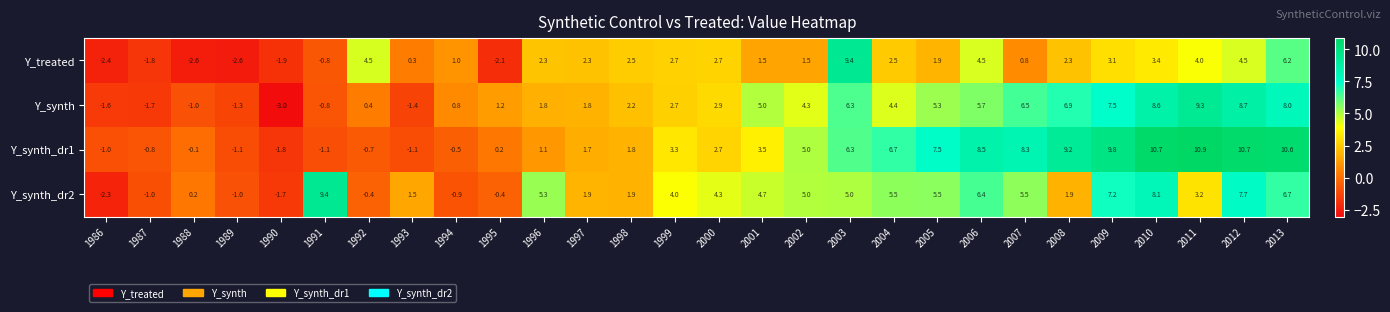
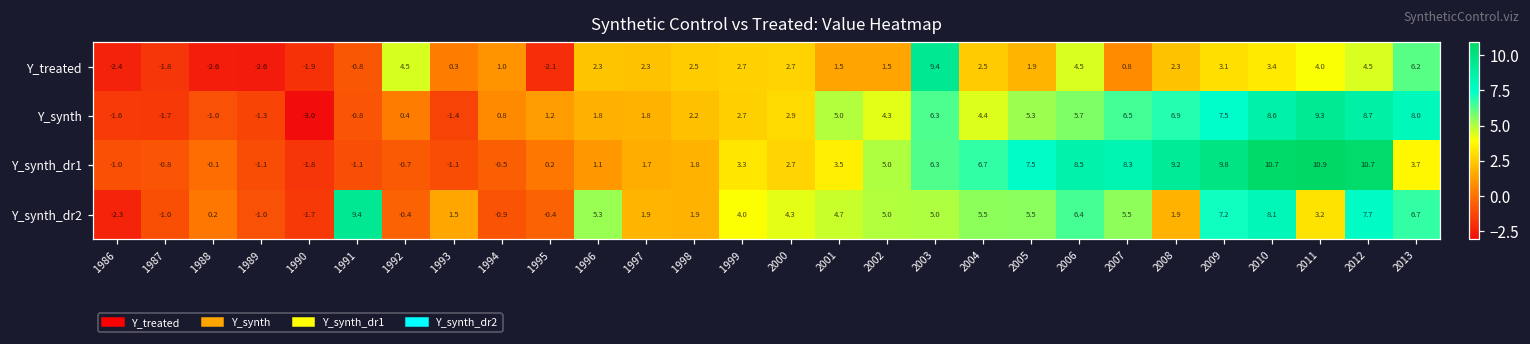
Y_synth_dr1, 2013: 10.6 -> 3.7
